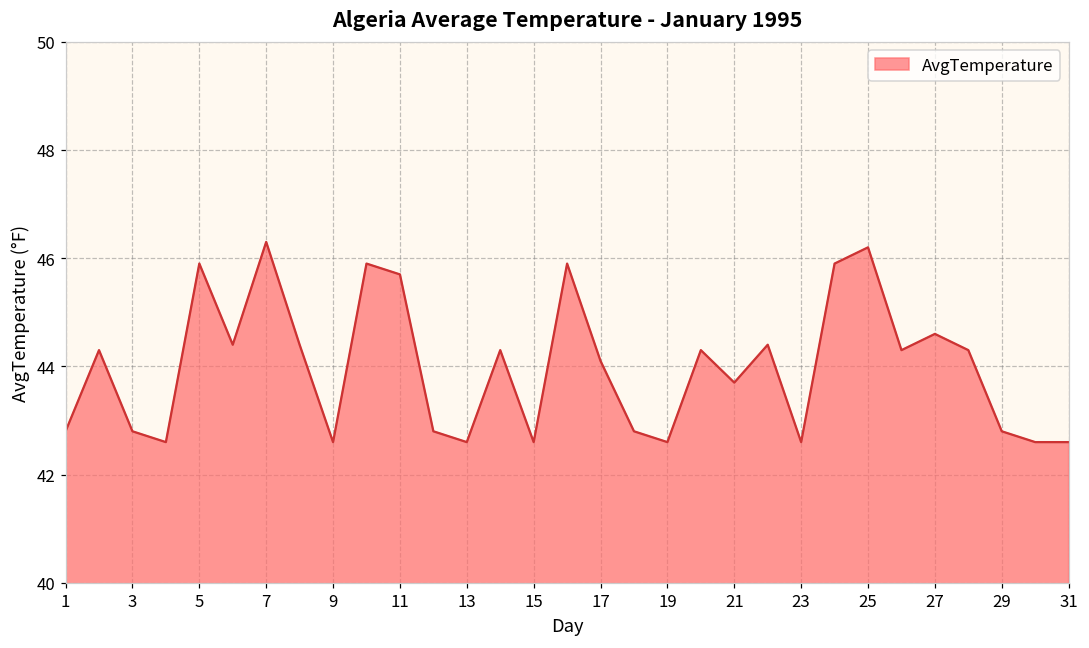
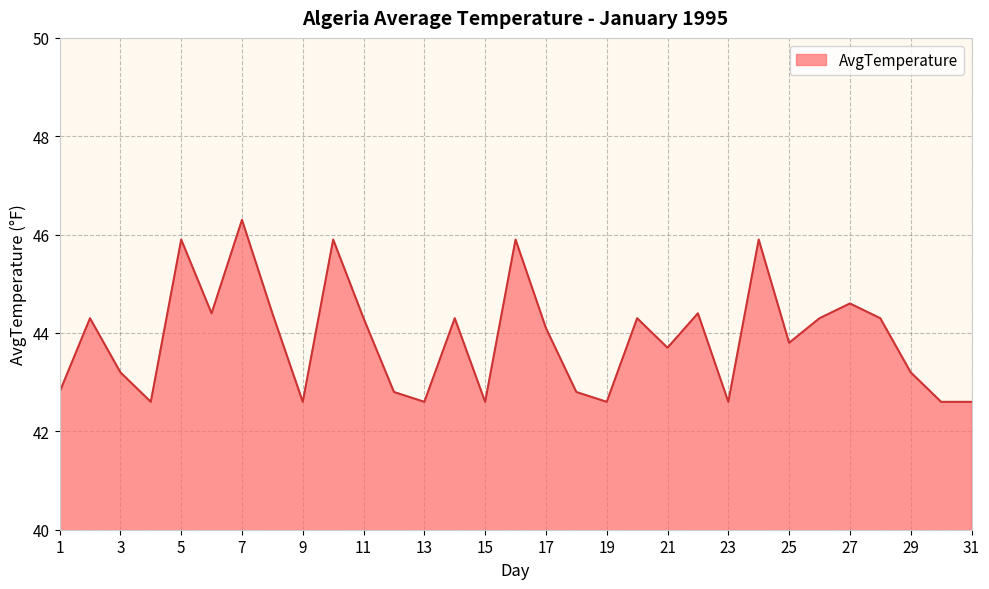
3: 42.8 -> 43.2
11: 45.7 -> 44.3
25: 46.2 -> 43.8
29: 42.8 -> 43.2
